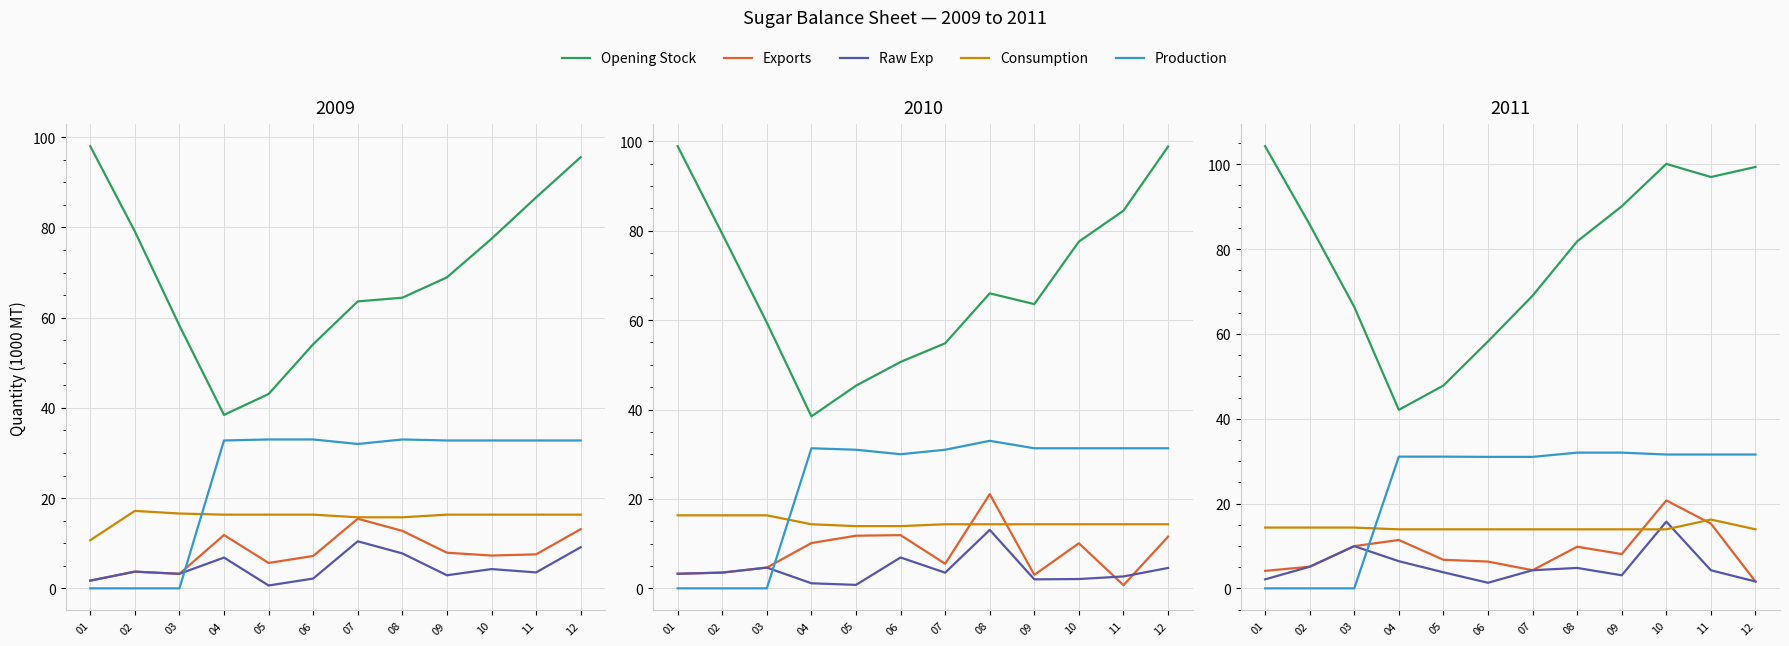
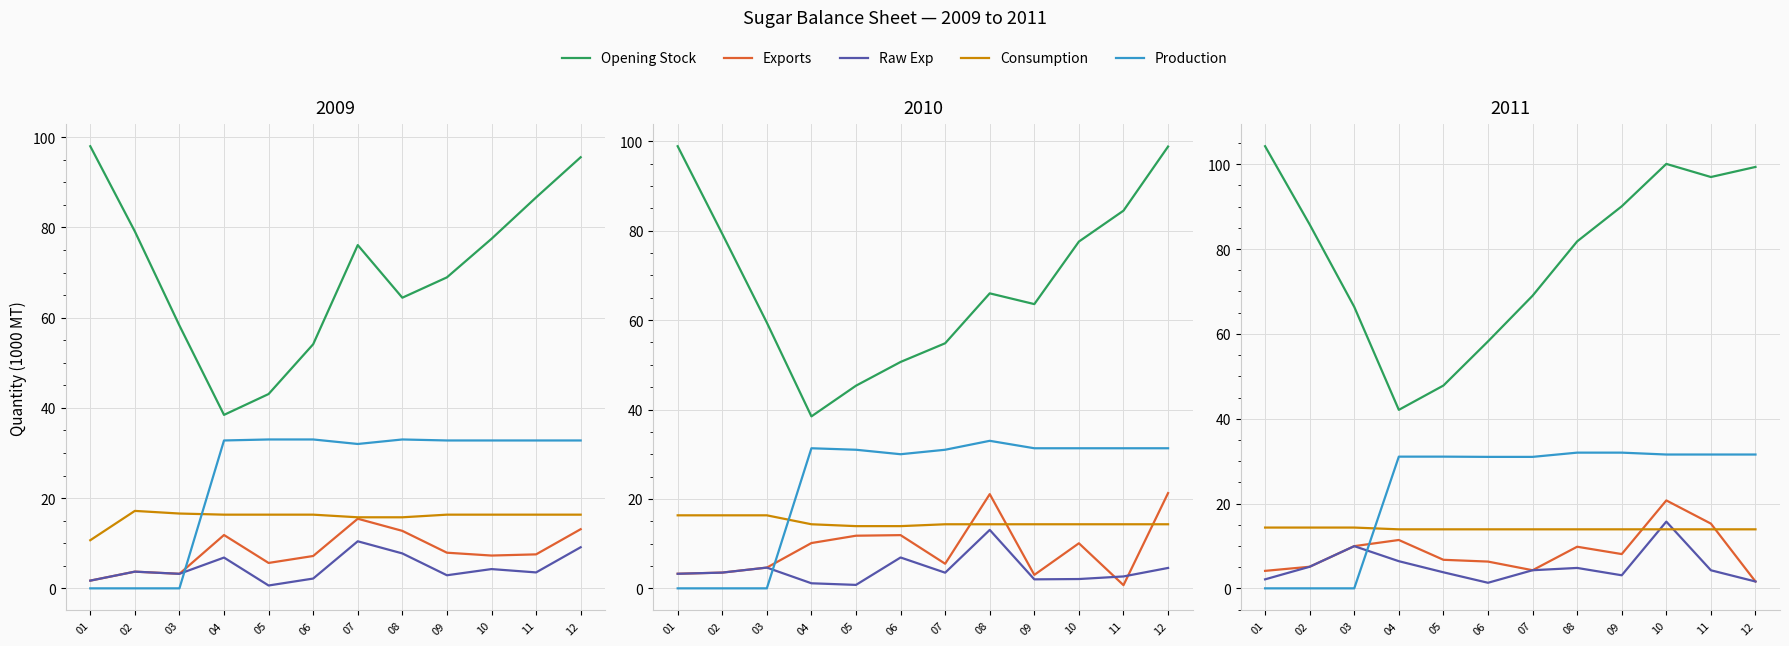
2009, Opening Stock, 07: 64 -> 76
2010, Exports, 12: 12 -> 21
2011, Consumption, 11: 16 -> 14
